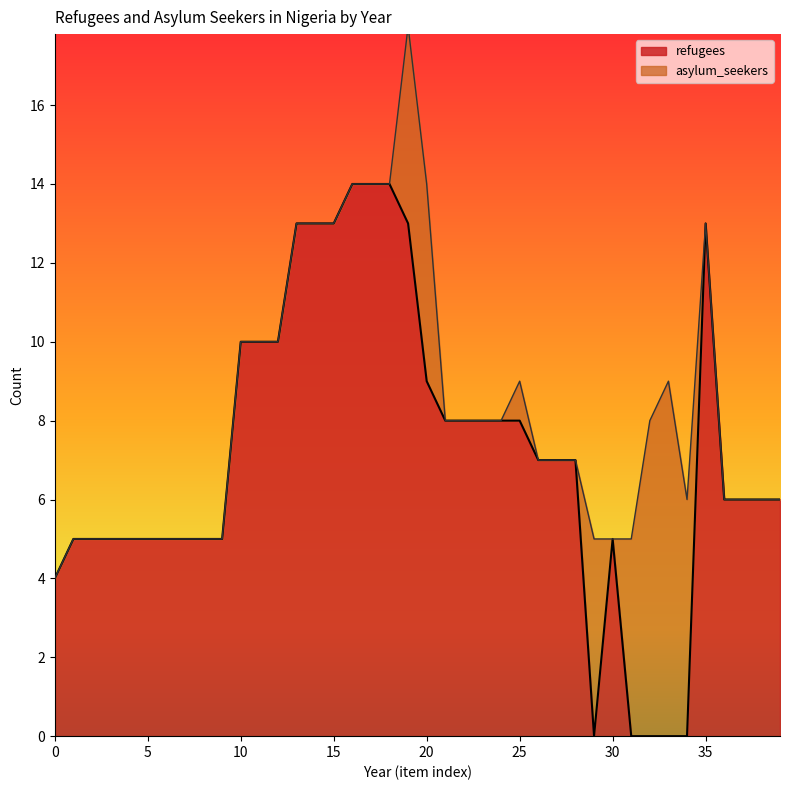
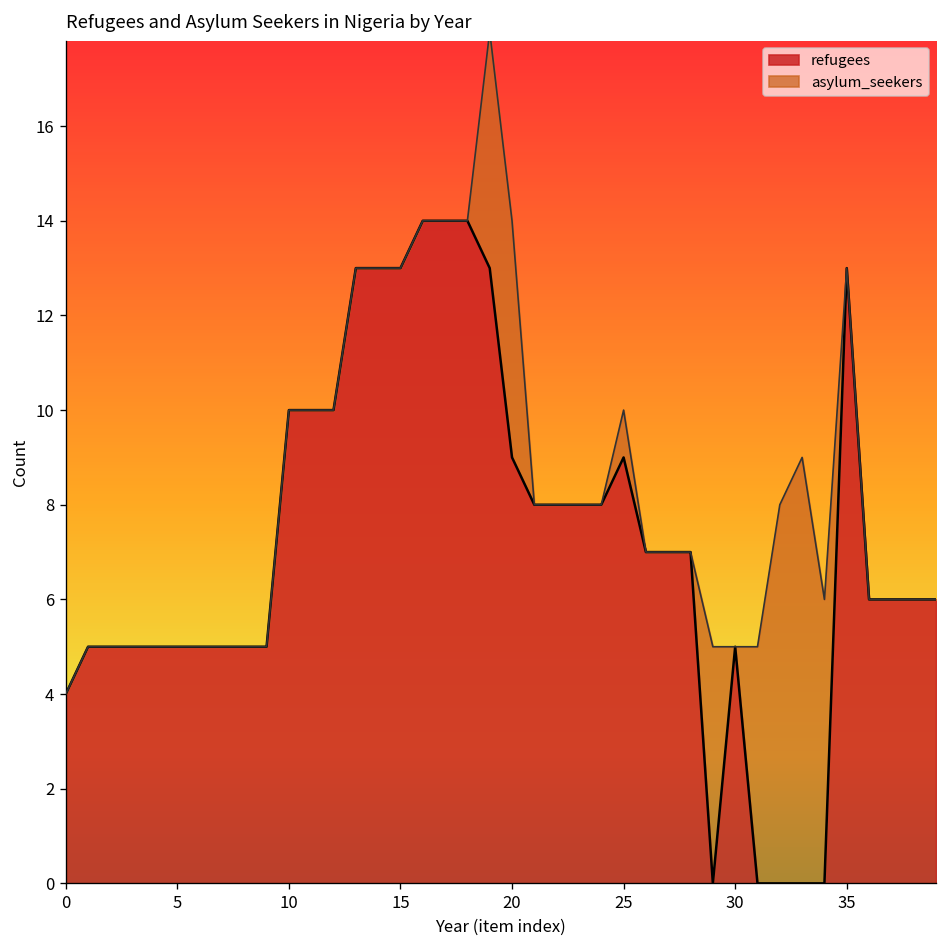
refugees, 25: 8 -> 9
